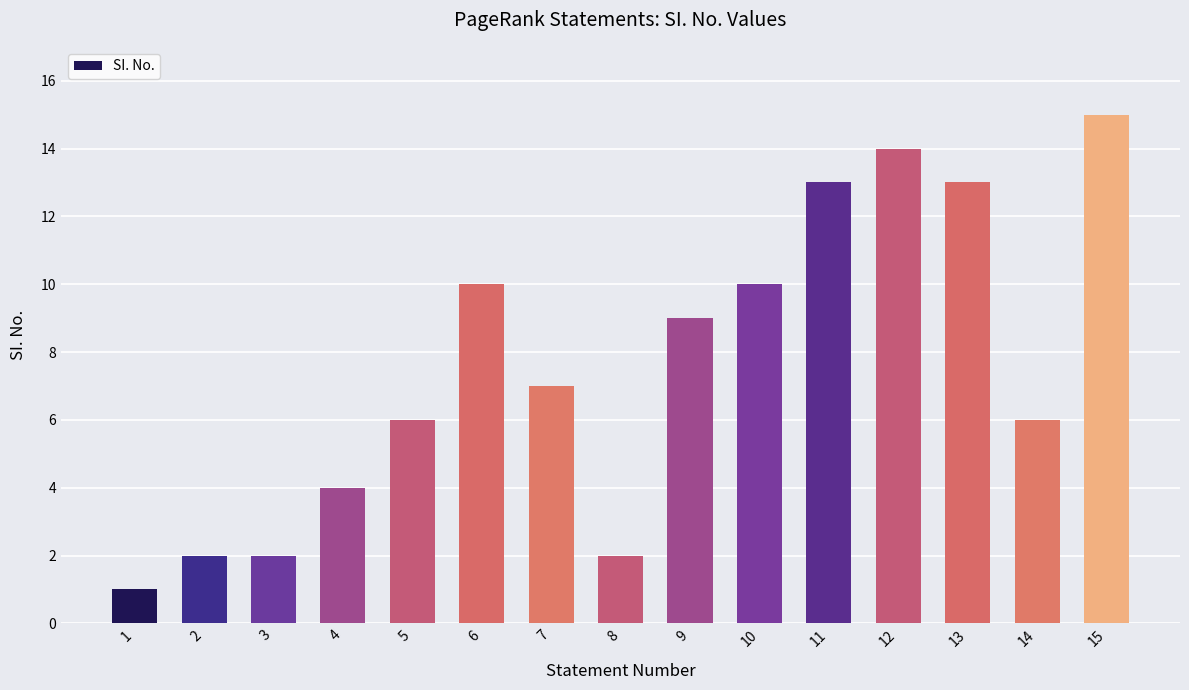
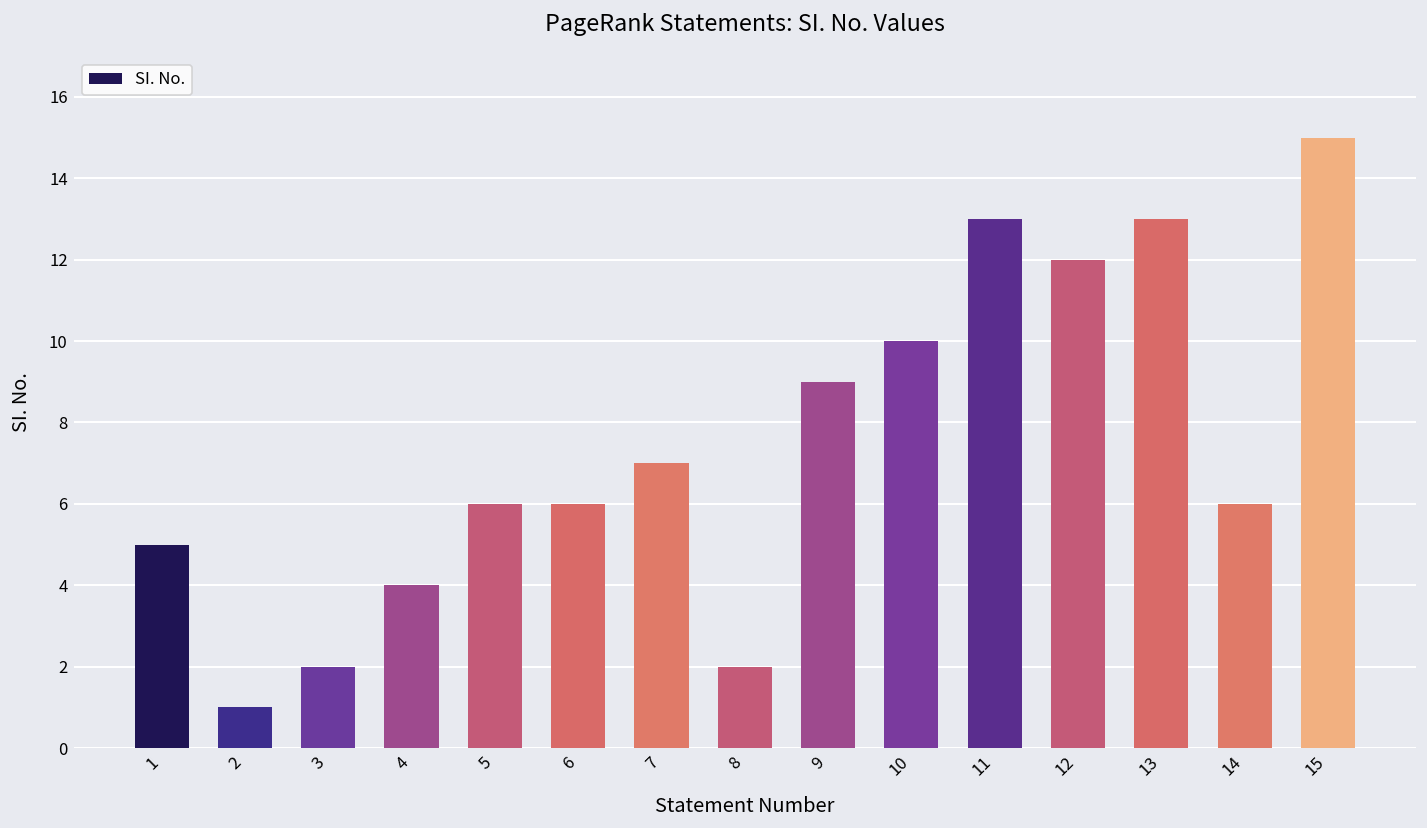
1: 1 -> 5
2: 2 -> 1
6: 10 -> 6
12: 14 -> 12
